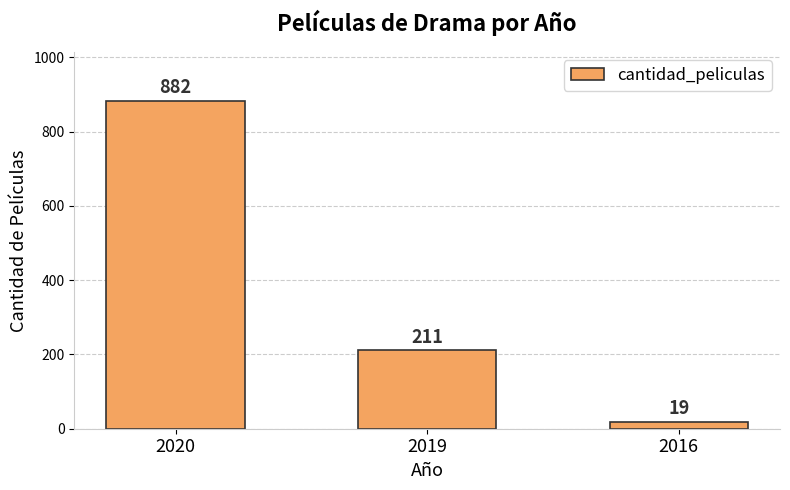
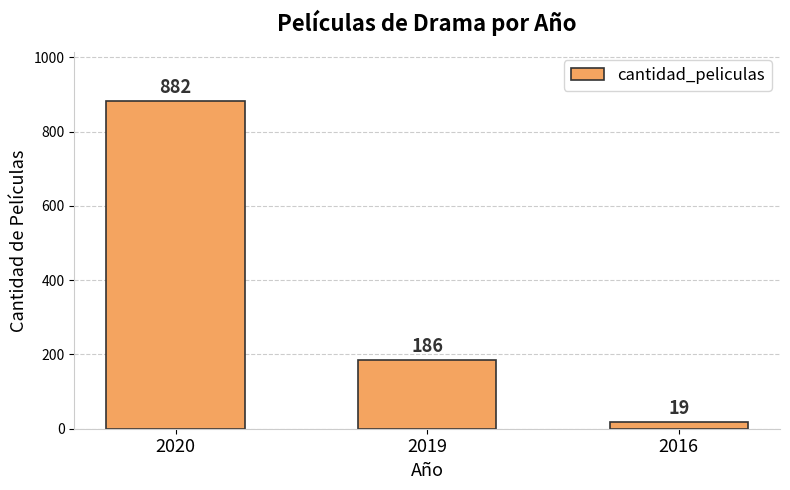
2019: 211 -> 186
